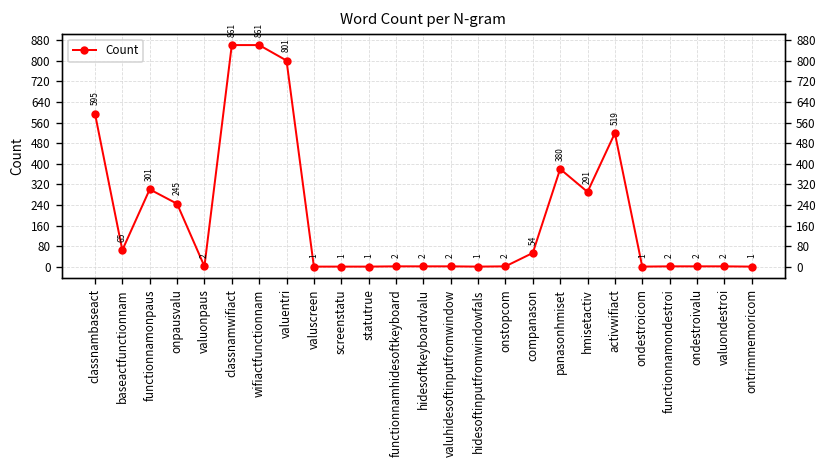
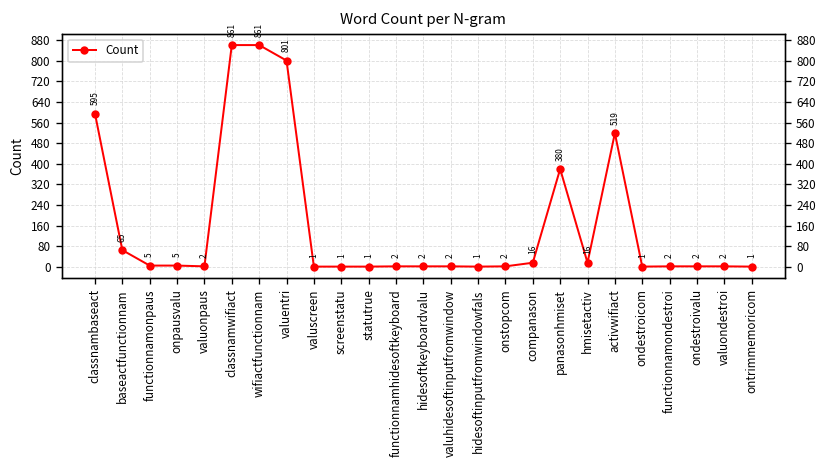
functionnamonpaus: 301 -> 5
onpausvalu: 245 -> 5
companason: 54 -> 16
hmisetactiv: 291 -> 16
